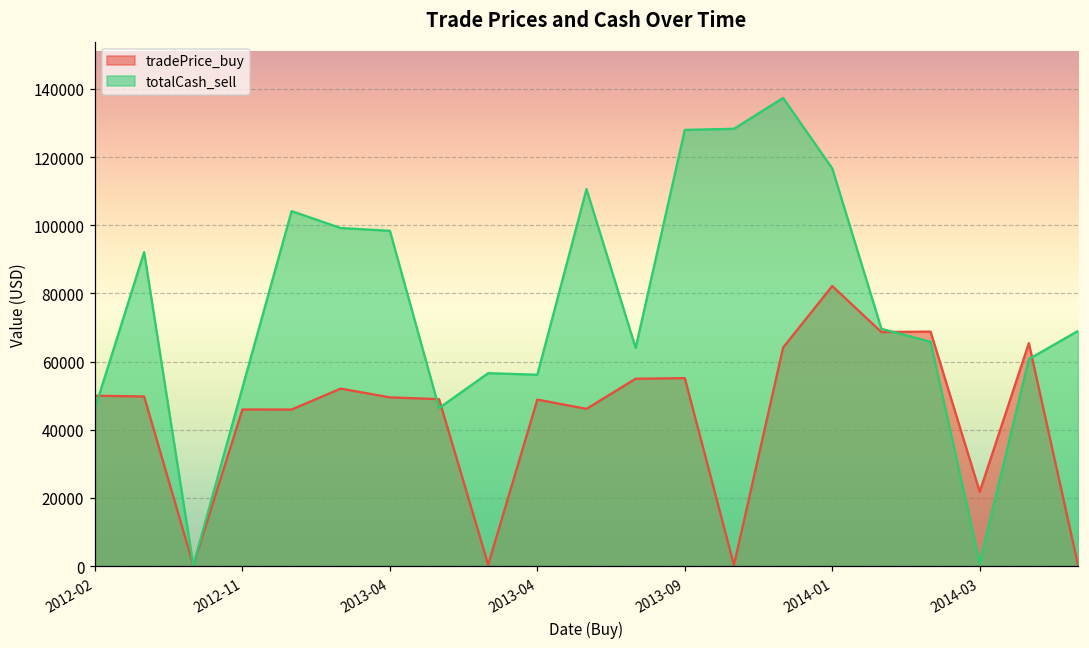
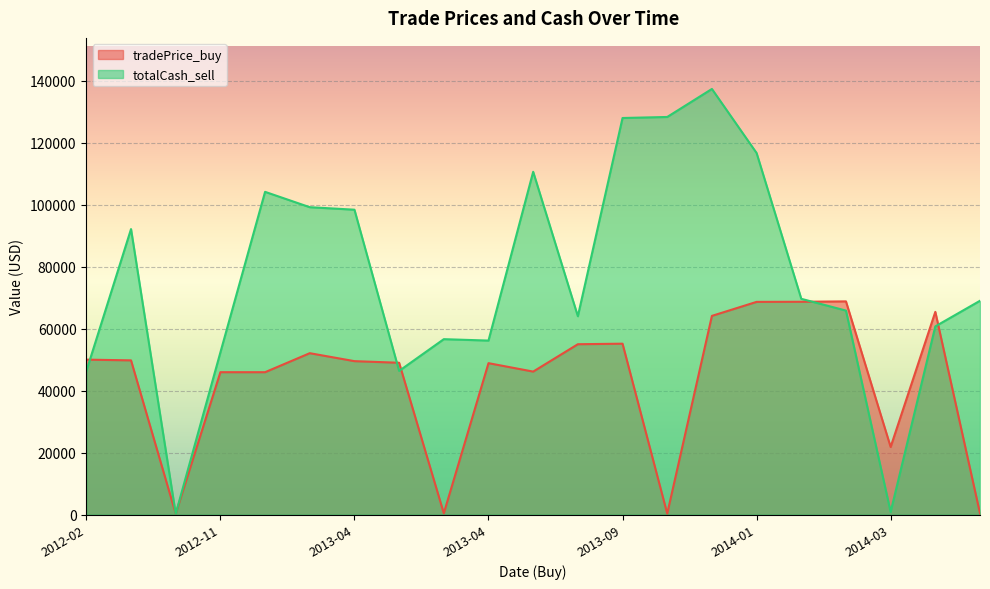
tradePrice_buy, 2014-01: 82000 -> 69000
